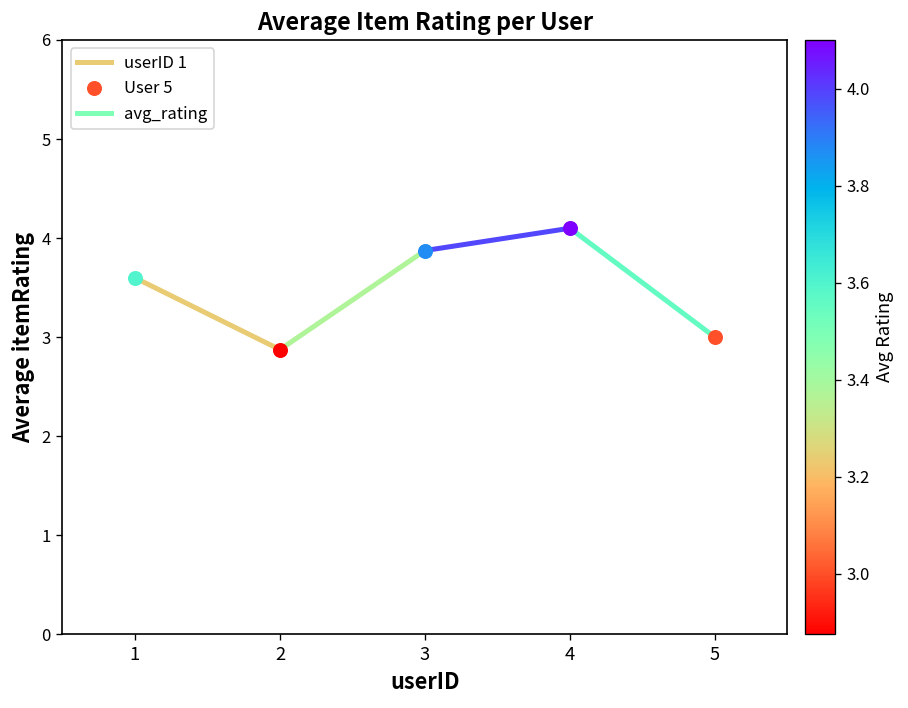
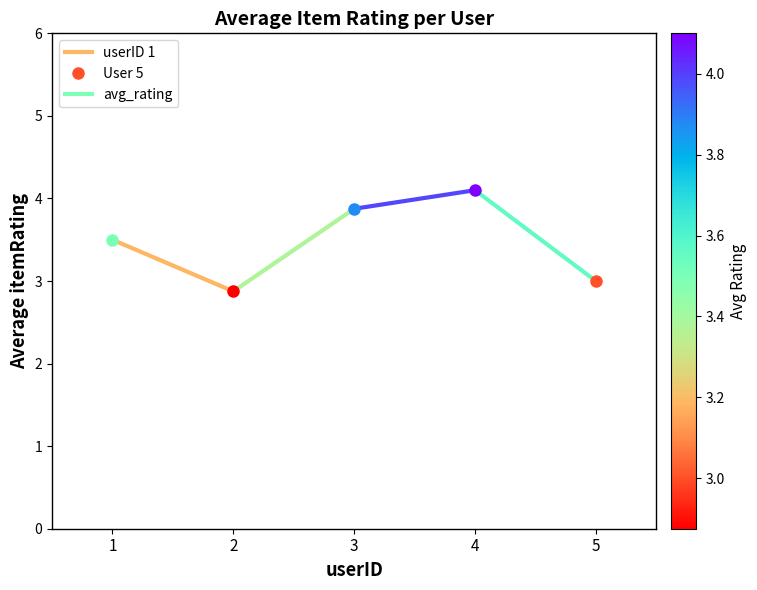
userID 1, 1: 3.6 -> 3.5
